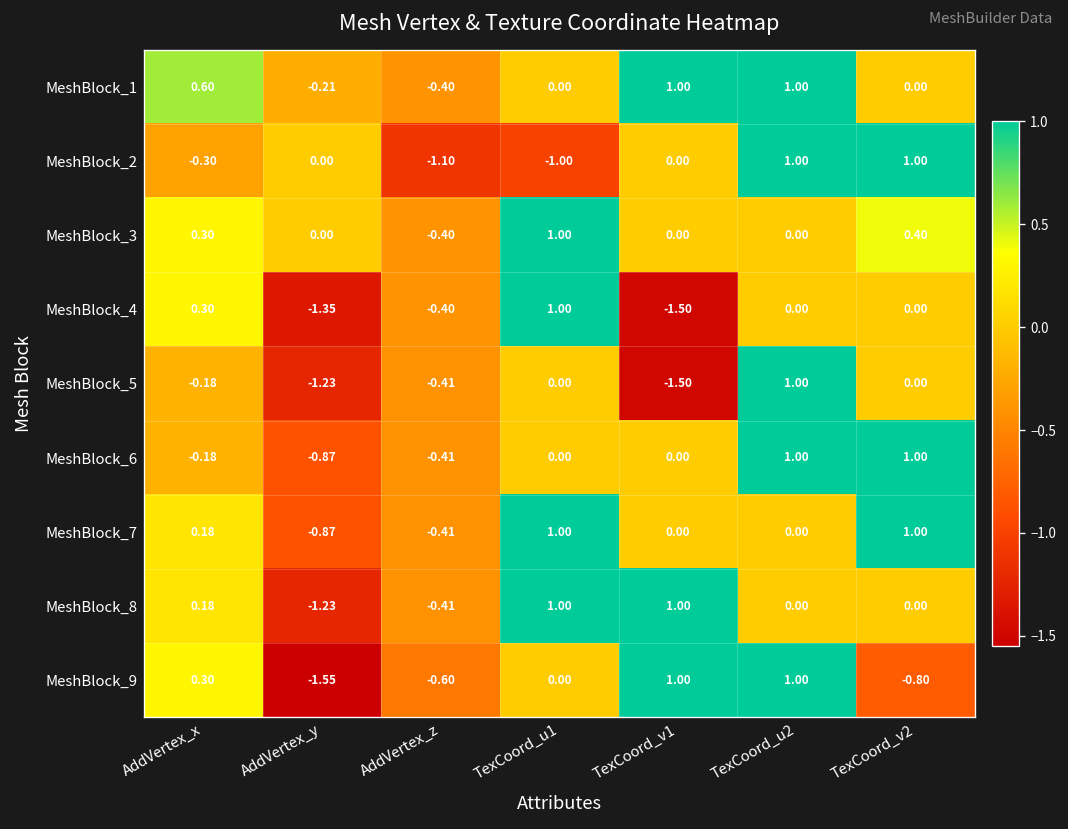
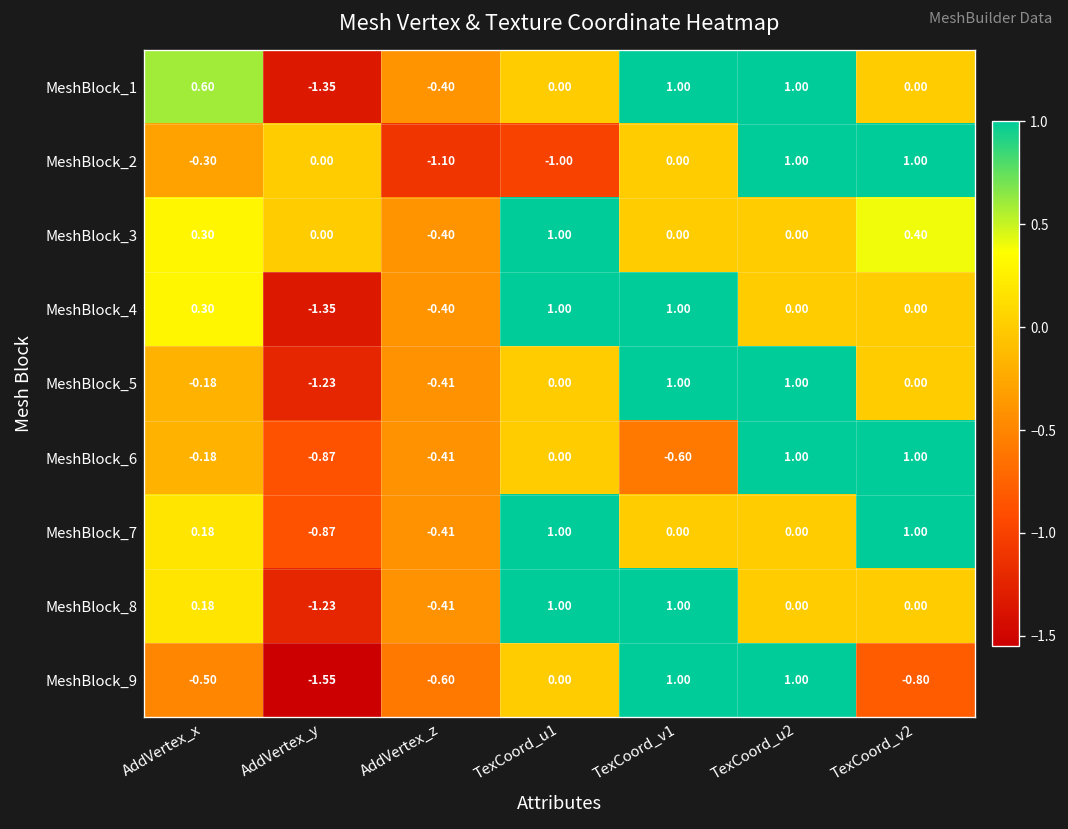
MeshBlock_1, AddVertex_y: -0.21 -> -1.35
MeshBlock_4, TexCoord_v1: -1.50 -> 1.00
MeshBlock_5, TexCoord_v1: -1.50 -> 1.00
MeshBlock_6, TexCoord_v1: 0.00 -> -0.60
MeshBlock_9, AddVertex_x: 0.30 -> -0.50
